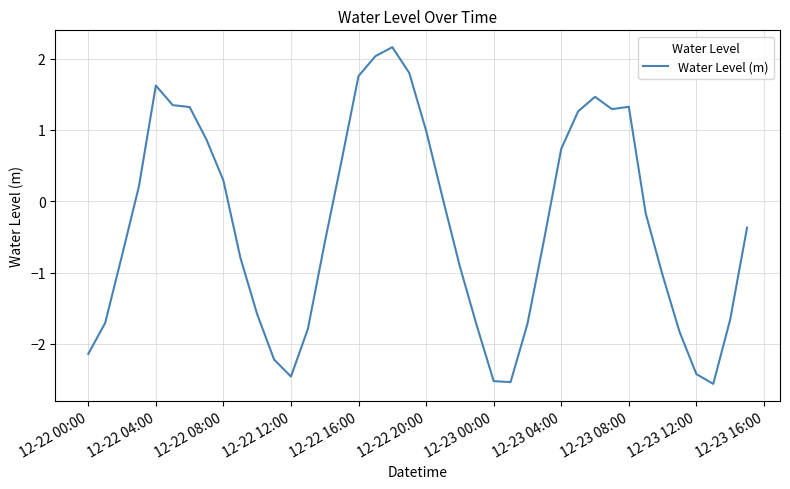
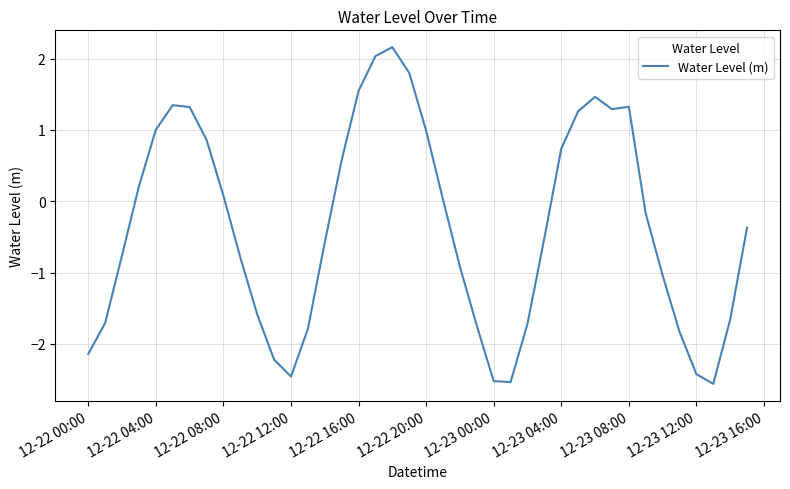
12-22 04:00: 1.6 -> 1.0
12-22 08:00: 0.3 -> 0.1
12-22 16:00: 1.8 -> 1.5
